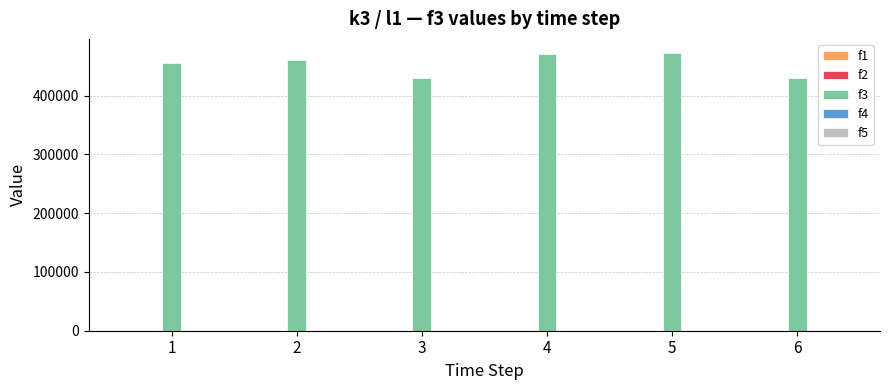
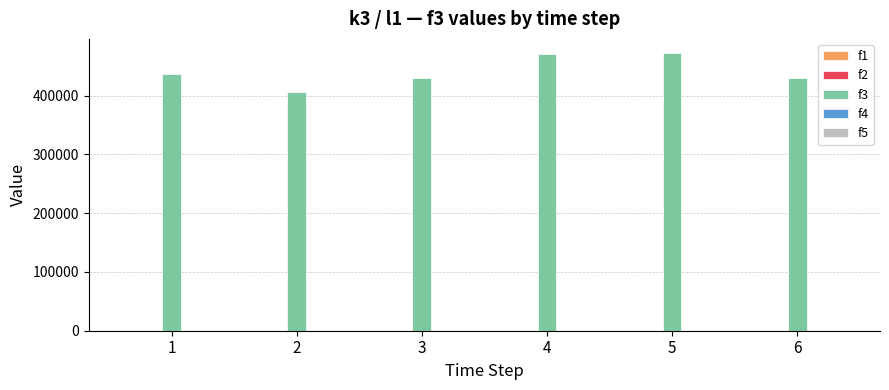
f3, 1: 460000 -> 440000
f3, 2: 460000 -> 410000
